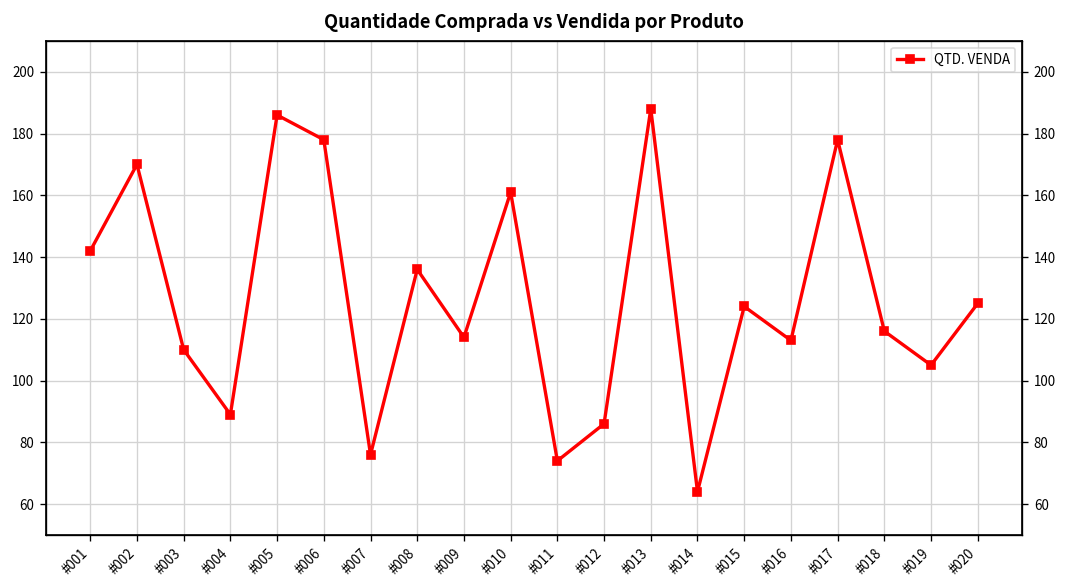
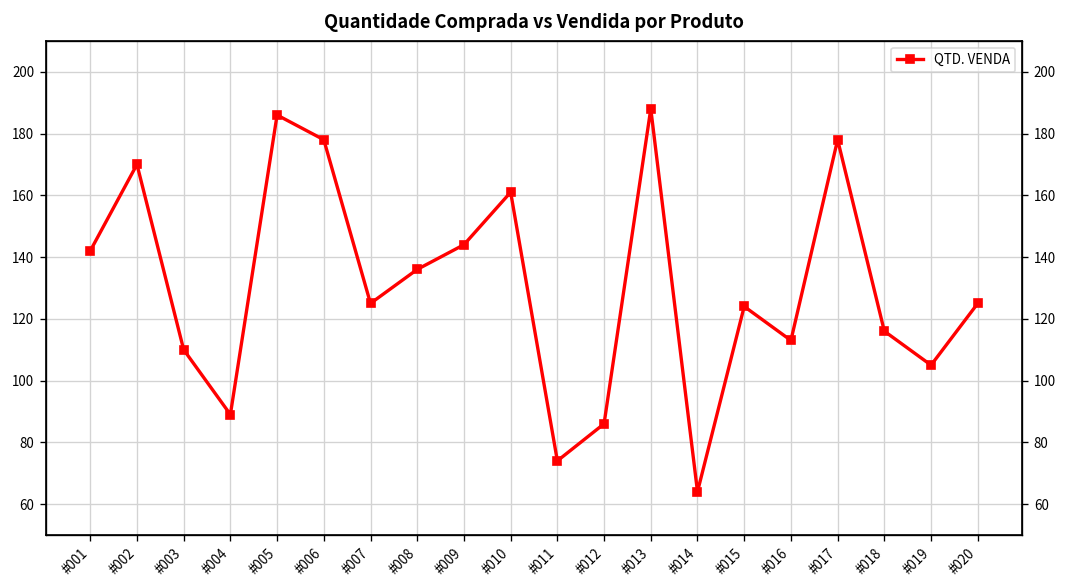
#007: 76 -> 125
#009: 114 -> 144
